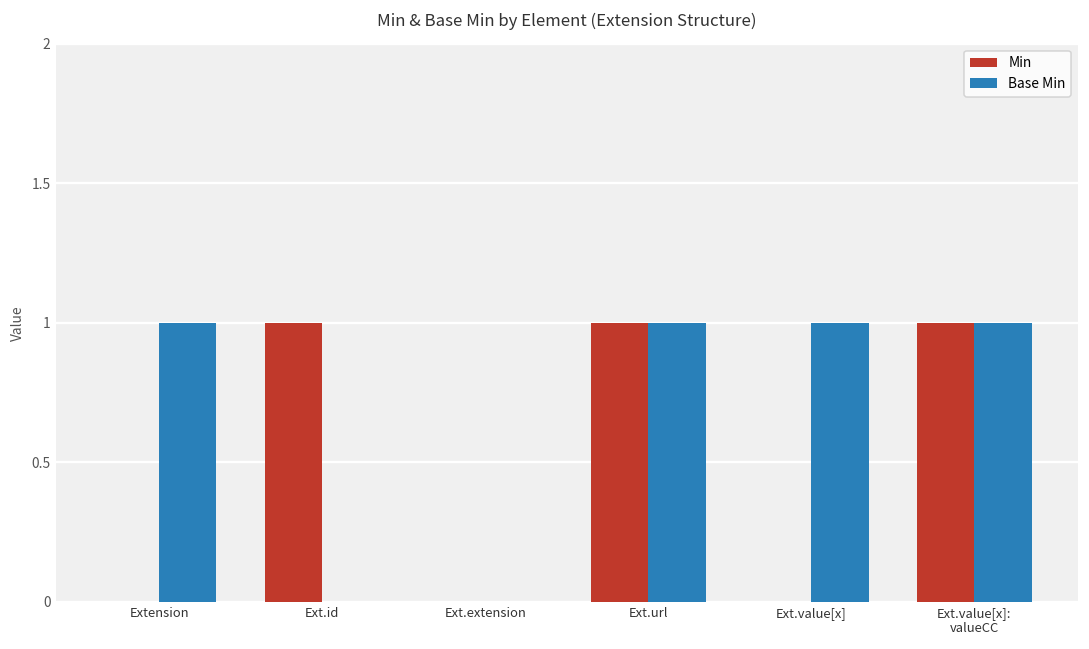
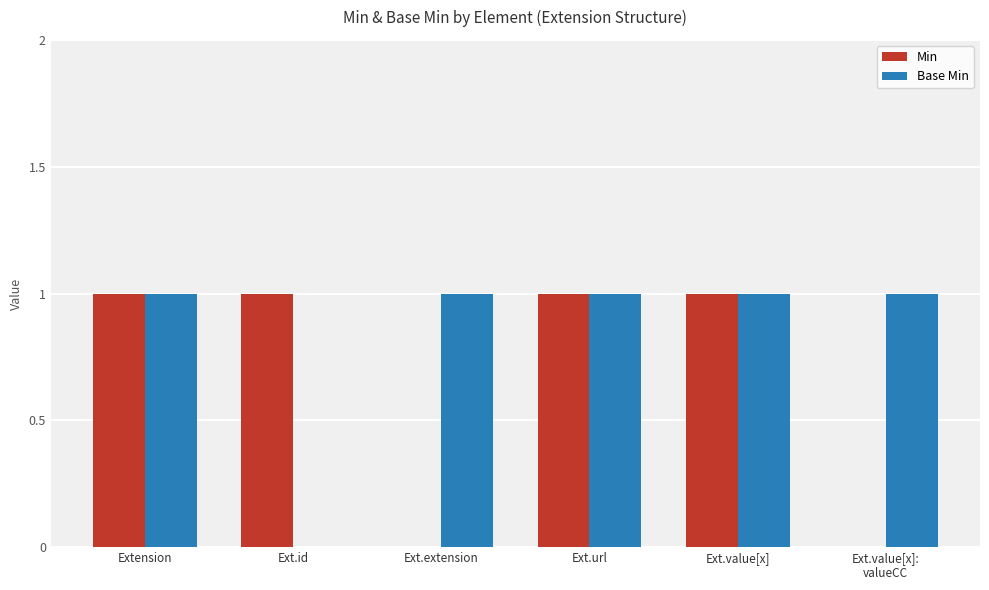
Min, Extension: 0 -> 1
Base Min, Ext.extension: 0 -> 1
Min, Ext.value[x]: 0 -> 1
Min, Ext.value[x]: valueCC: 1 -> 0
